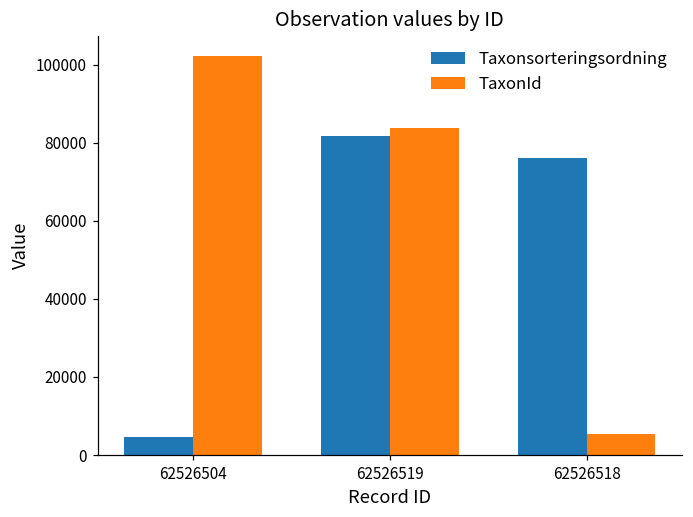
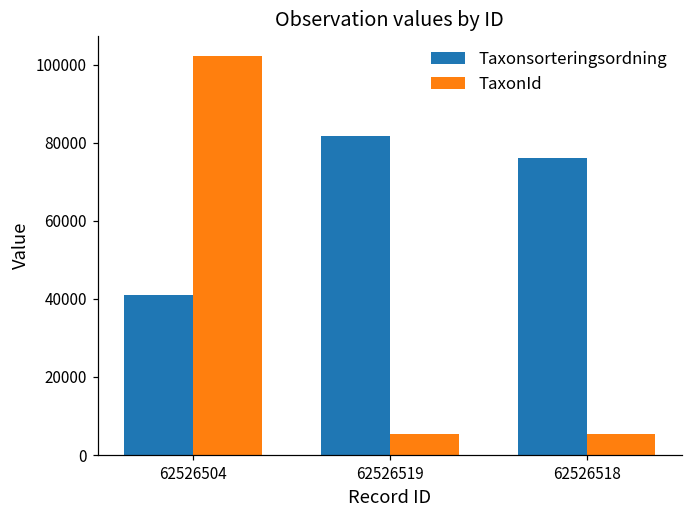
Taxonsorteringsordning, 62526504: 5000 -> 41000
TaxonId, 62526519: 84000 -> 5000
